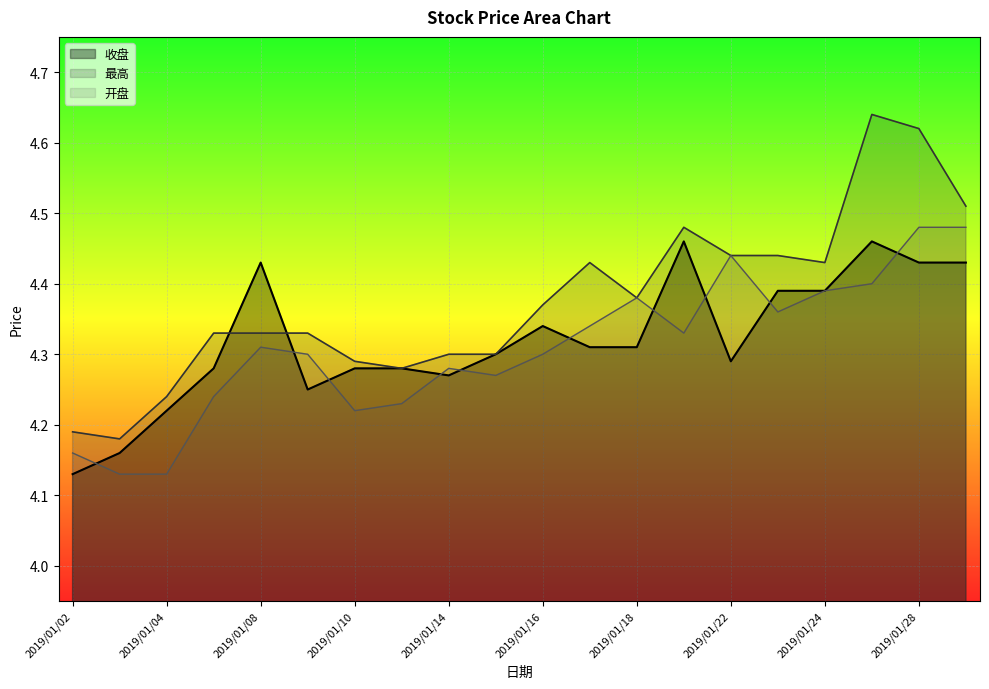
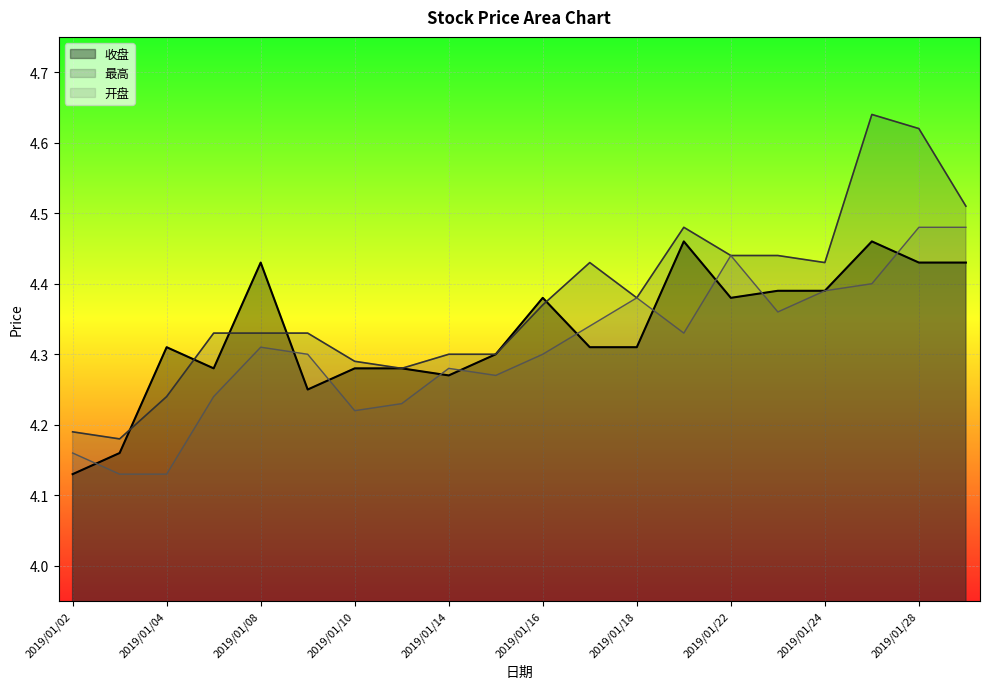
收盘, 2019/01/04: 4.22 -> 4.31
收盘, 2019/01/16: 4.34 -> 4.38
收盘, 2019/01/22: 4.29 -> 4.38
